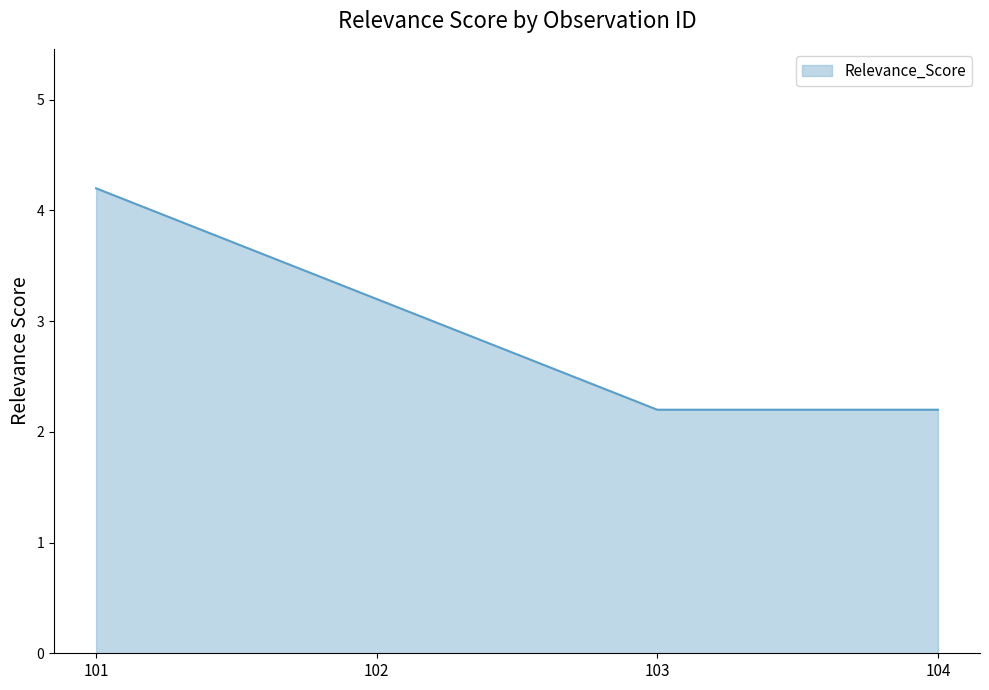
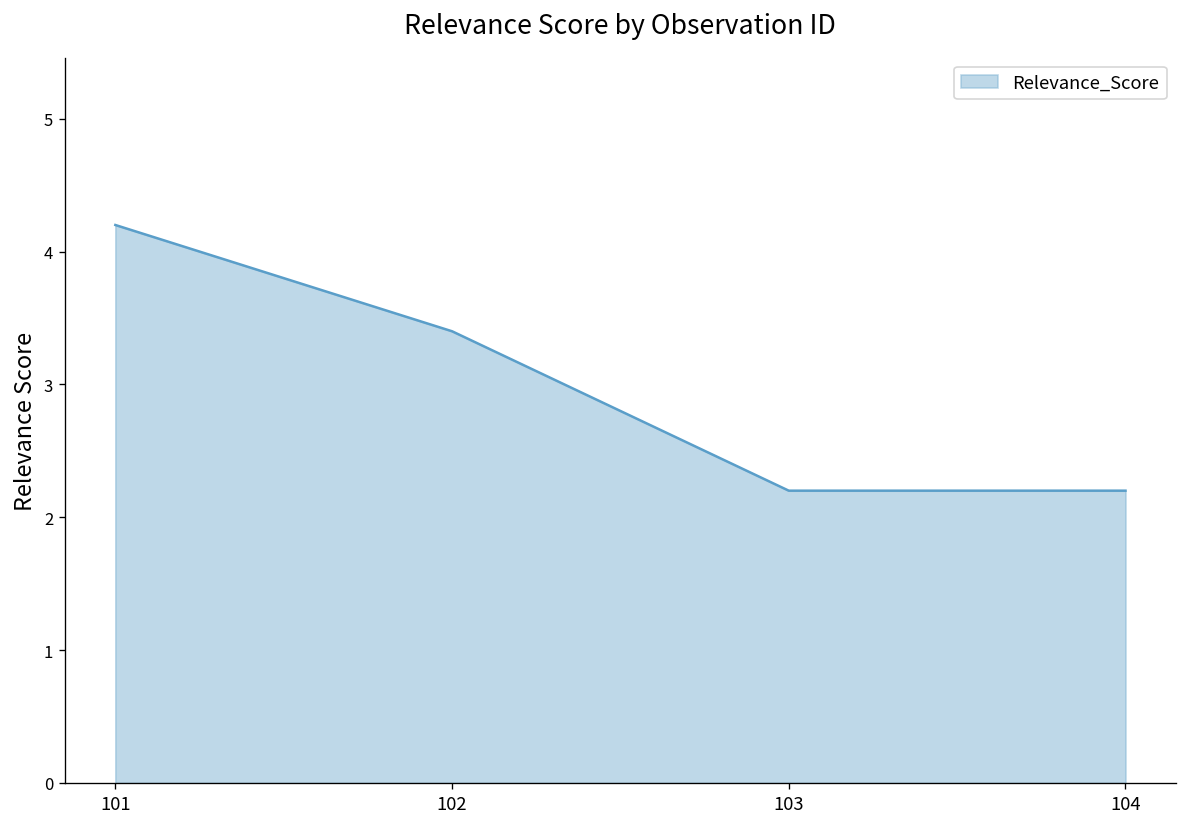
102: 3.2 -> 3.4
